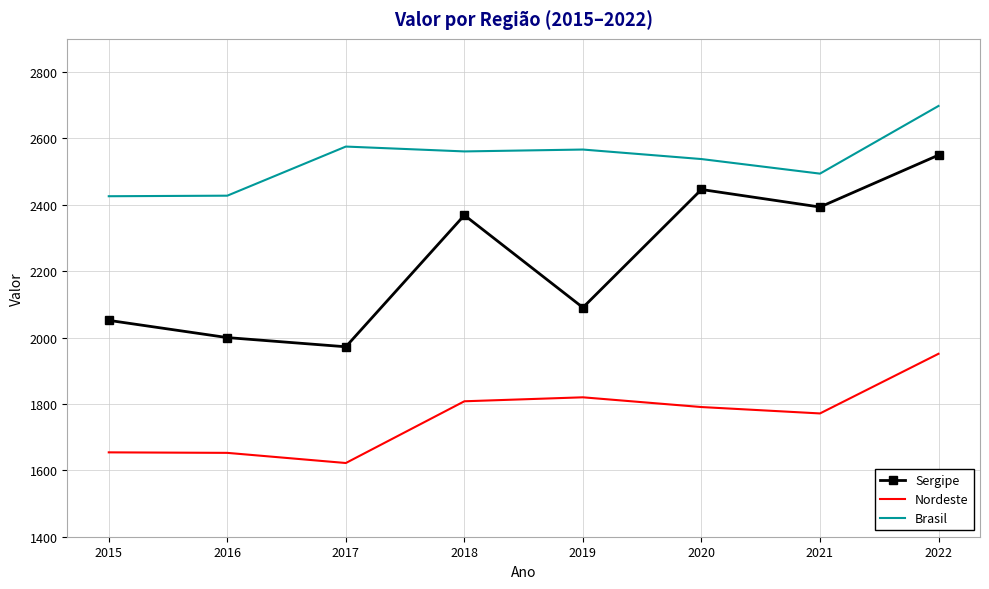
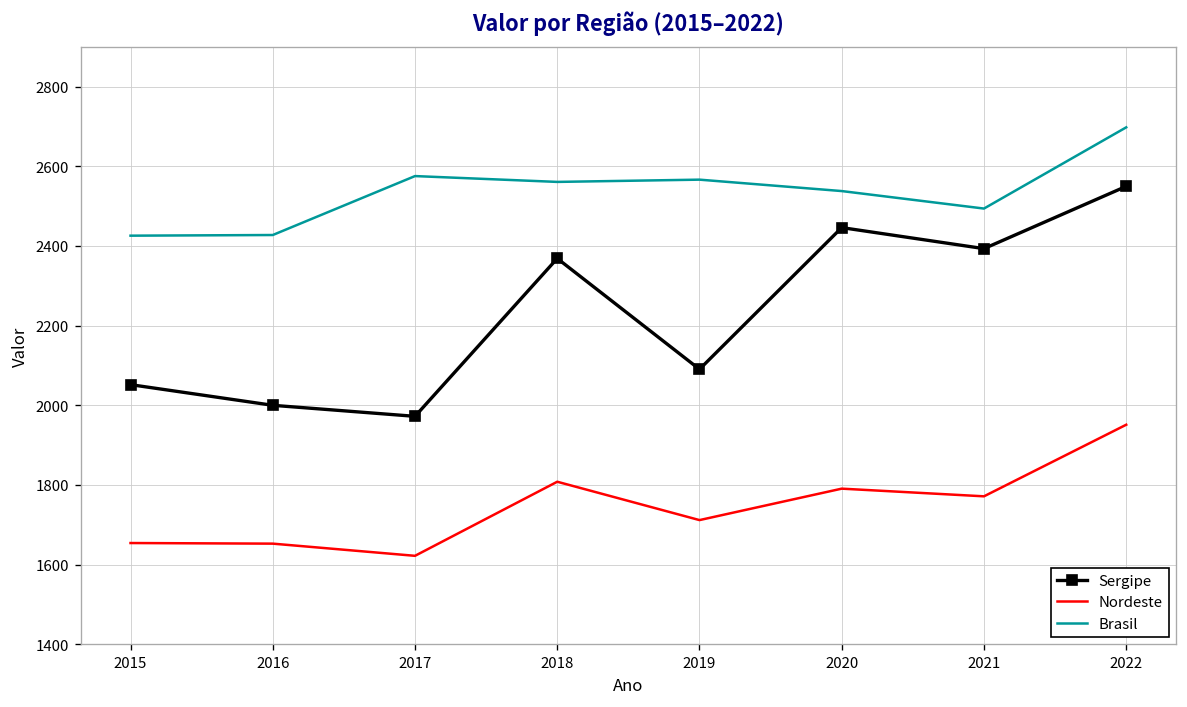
Nordeste, 2019: 1820 -> 1710
